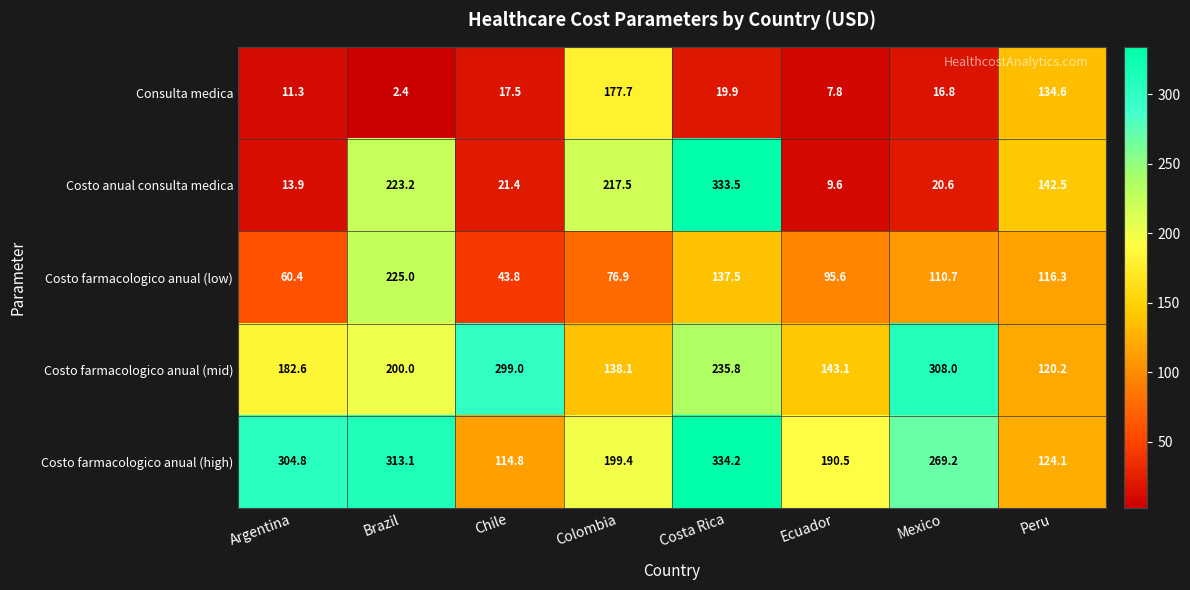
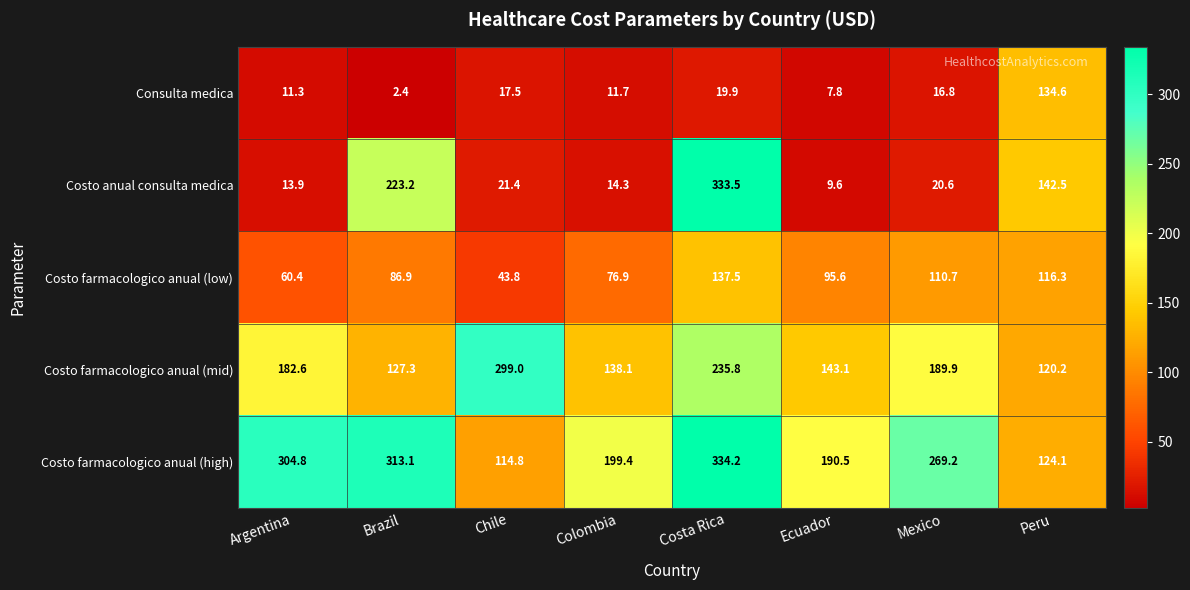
Consulta medica, Colombia: 177.7 -> 11.7
Costo anual consulta medica, Colombia: 217.5 -> 14.3
Costo farmacologico anual (low), Brazil: 225.0 -> 86.9
Costo farmacologico anual (mid), Brazil: 200.0 -> 127.3
Costo farmacologico anual (mid), Mexico: 308.0 -> 189.9
